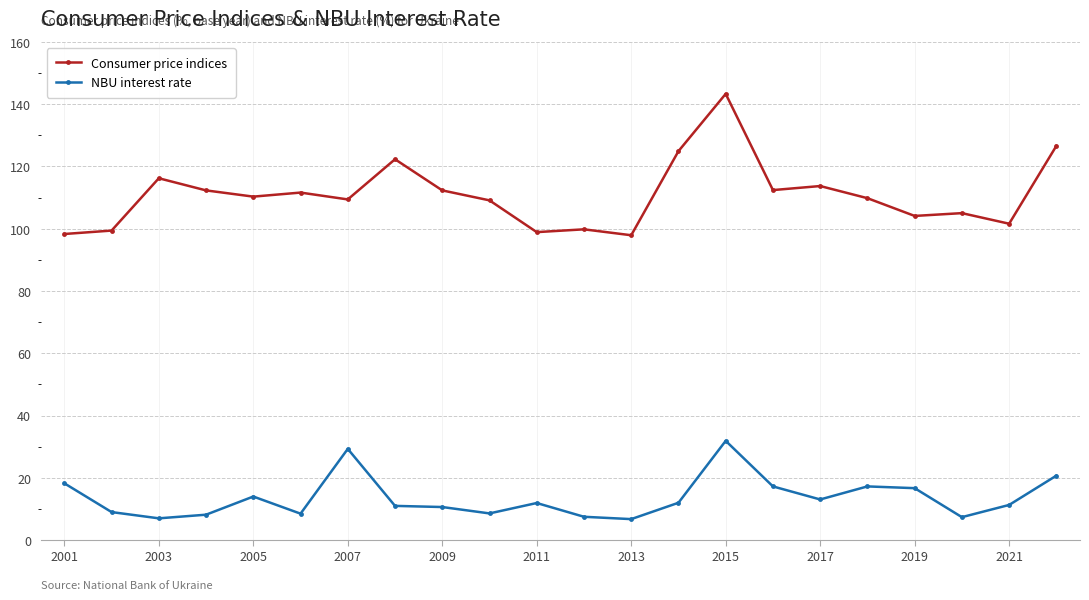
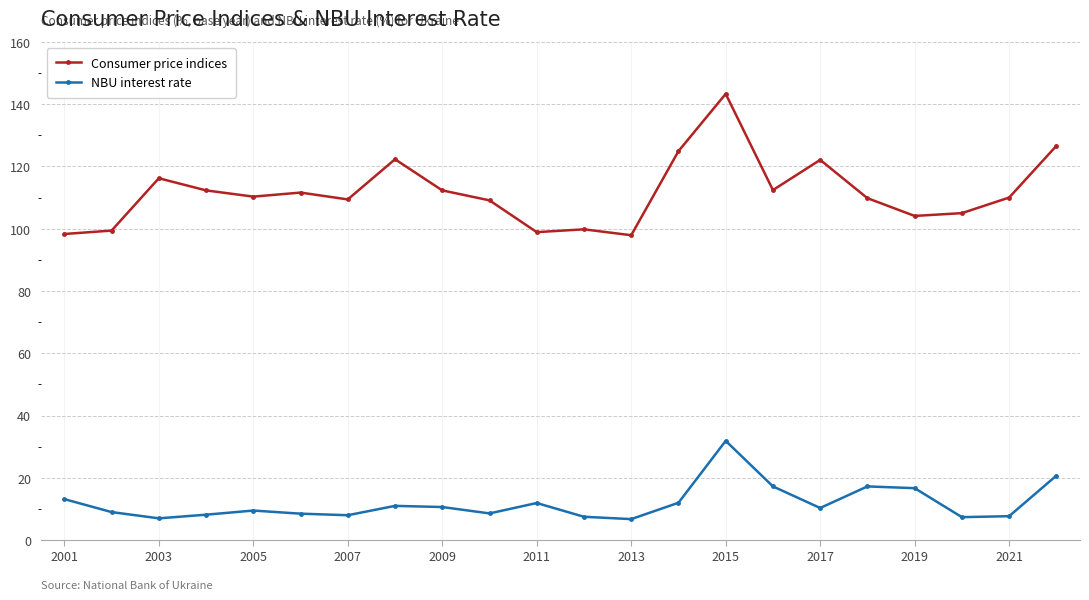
NBU interest rate, 2001: 18 -> 13
NBU interest rate, 2005: 14 -> 10
NBU interest rate, 2007: 29 -> 8
Consumer price indices, 2017: 114 -> 122
NBU interest rate, 2017: 13 -> 10
Consumer price indices, 2021: 102 -> 110
NBU interest rate, 2021: 11 -> 8
